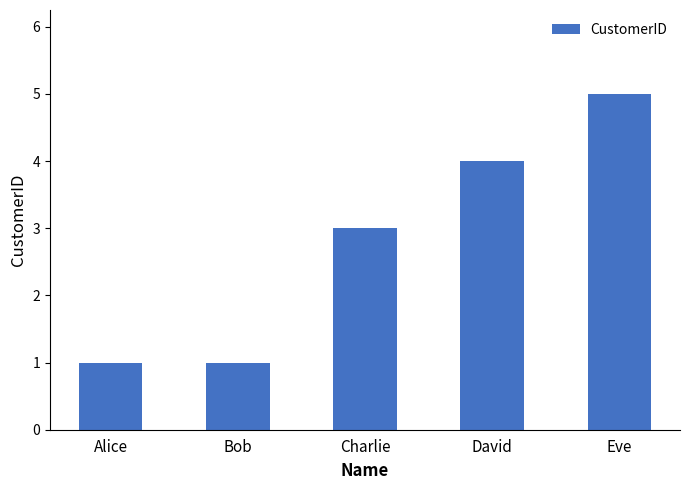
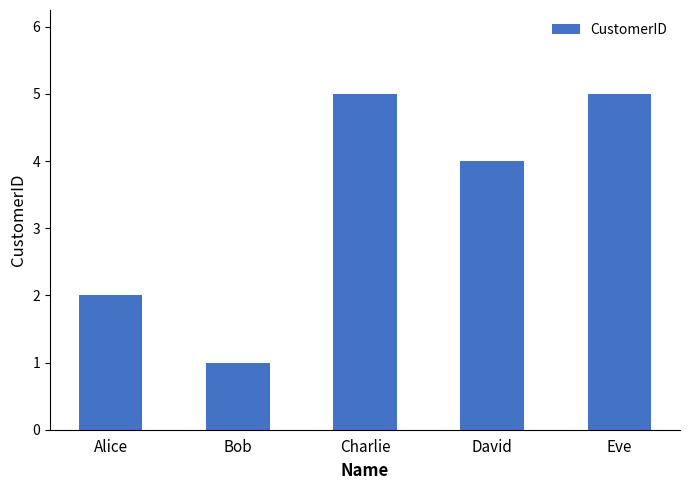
Alice: 1 -> 2
Charlie: 3 -> 5
